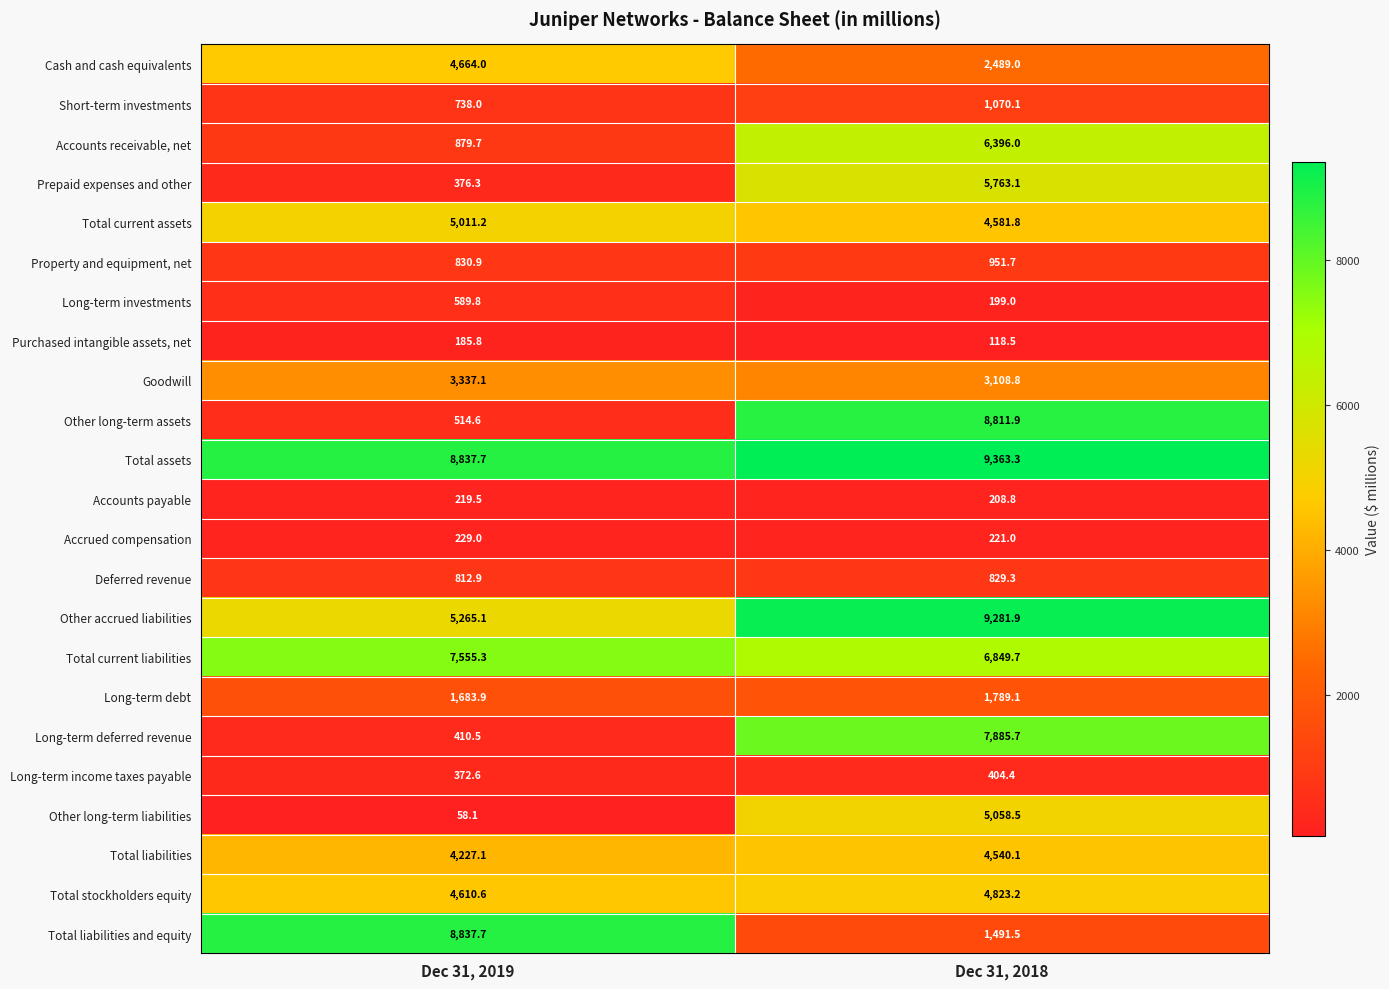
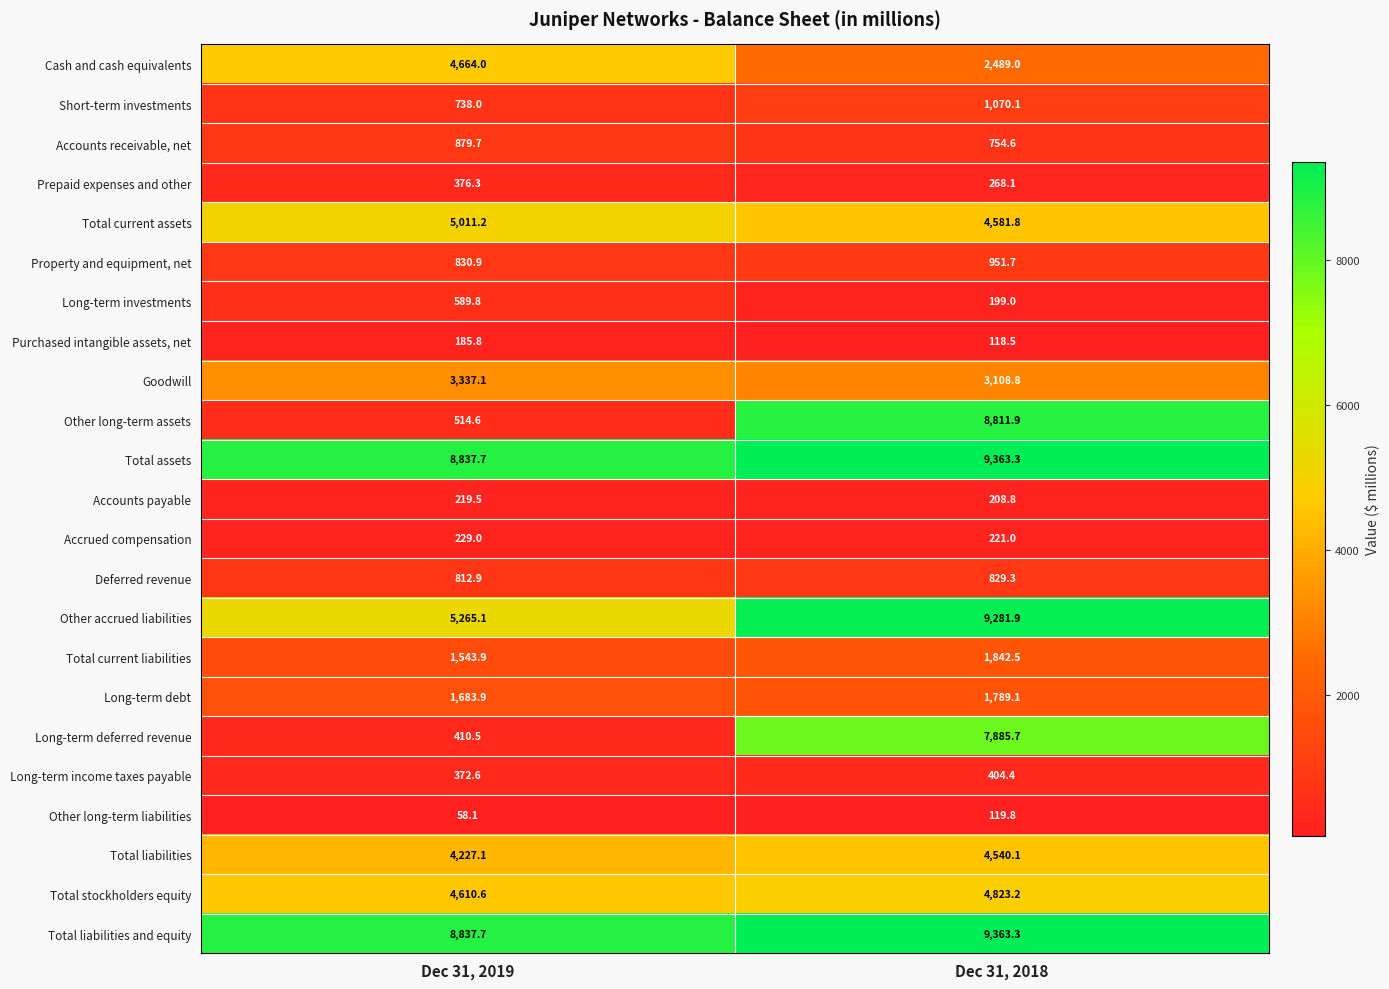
Accounts receivable, net, Dec 31, 2018: 6,396.0 -> 754.6
Prepaid expenses and other, Dec 31, 2018: 5,763.1 -> 268.1
Total current liabilities, Dec 31, 2019: 7,555.3 -> 1,543.9
Total current liabilities, Dec 31, 2018: 6,849.7 -> 1,842.5
Other long-term liabilities, Dec 31, 2018: 5,058.5 -> 119.8
Total liabilities and equity, Dec 31, 2018: 1,491.5 -> 9,363.3
